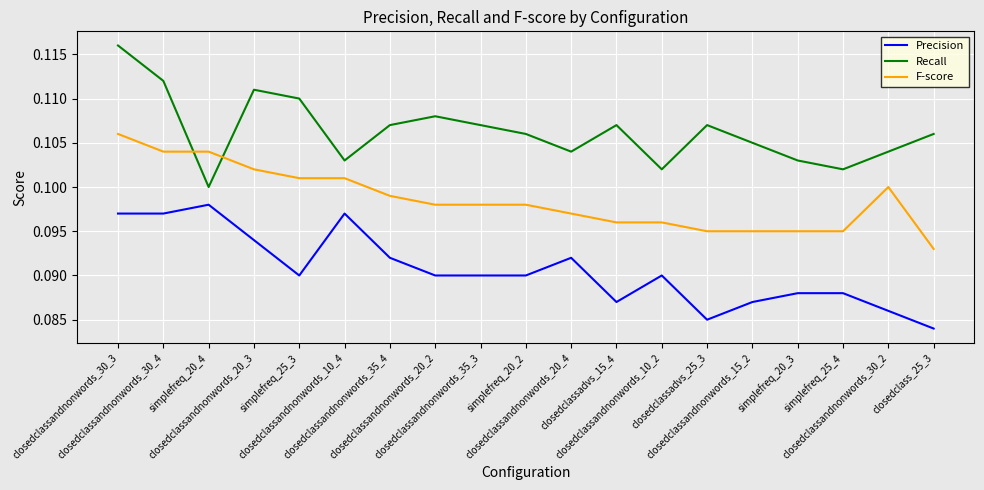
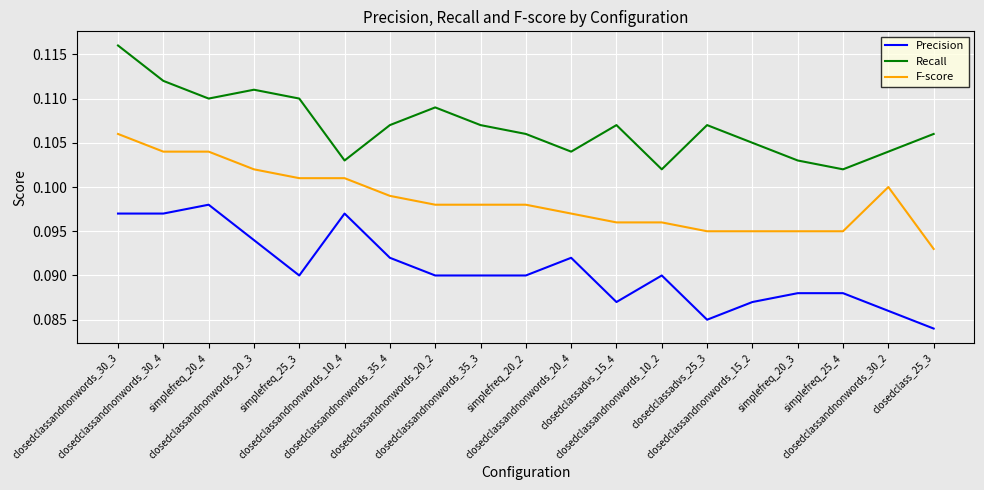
Recall, simplefreq_20_4: 0.10 -> 0.11
Recall, closedclassandnonwords_20_2: 0.108 -> 0.109
